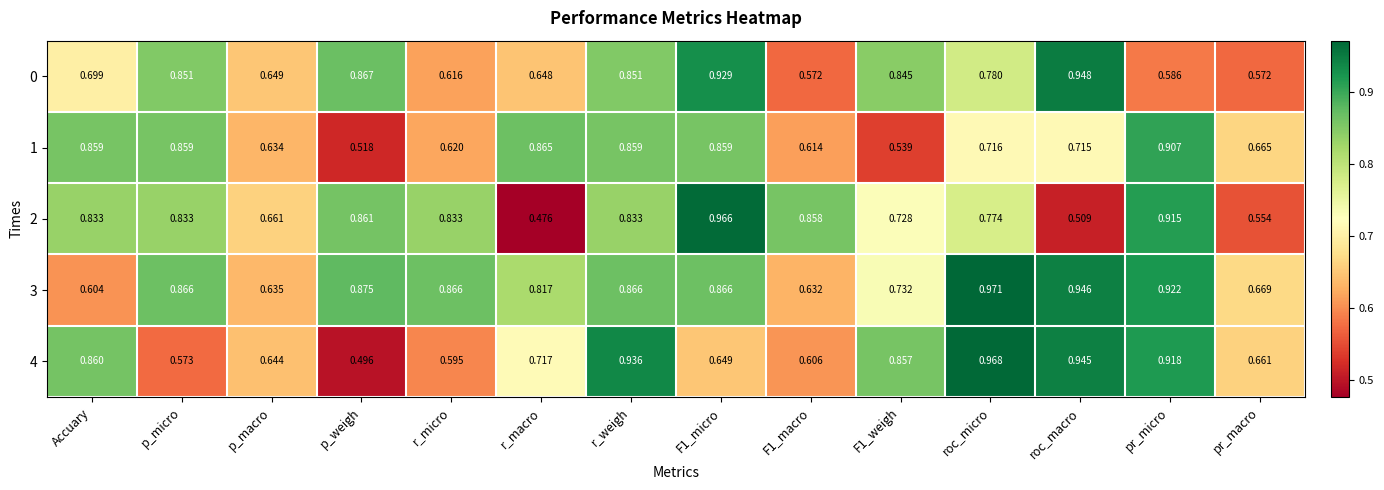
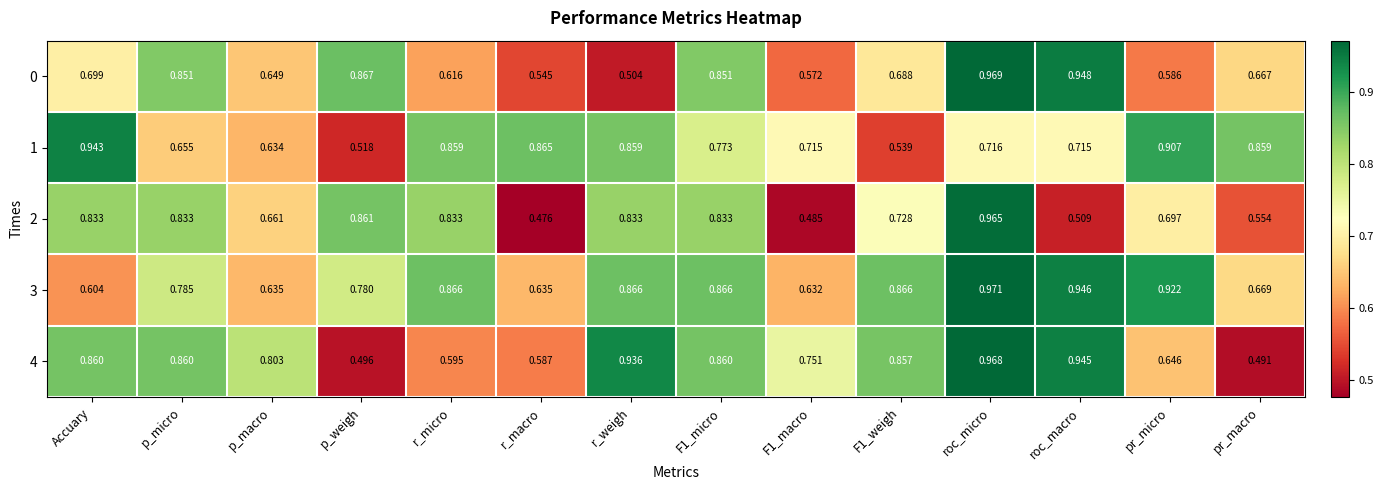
0, r_macro: 0.648 -> 0.545
0, r_weigh: 0.851 -> 0.504
0, F1_micro: 0.929 -> 0.851
0, F1_weigh: 0.845 -> 0.688
0, roc_micro: 0.780 -> 0.969
0, pr_macro: 0.572 -> 0.667
1, Accuary: 0.859 -> 0.943
1, p_micro: 0.859 -> 0.655
1, r_micro: 0.620 -> 0.859
1, F1_micro: 0.859 -> 0.773
1, F1_macro: 0.614 -> 0.715
1, pr_macro: 0.665 -> 0.859
2, F1_micro: 0.966 -> 0.833
2, F1_macro: 0.858 -> 0.485
2, roc_micro: 0.774 -> 0.965
2, pr_micro: 0.915 -> 0.697
3, p_micro: 0.866 -> 0.785
3, p_weigh: 0.875 -> 0.780
3, r_macro: 0.817 -> 0.635
3, F1_weigh: 0.732 -> 0.866
4, p_micro: 0.573 -> 0.860
4, p_macro: 0.644 -> 0.803
4, r_macro: 0.717 -> 0.587
4, F1_micro: 0.649 -> 0.860
4, F1_macro: 0.606 -> 0.751
4, pr_micro: 0.918 -> 0.646
4, pr_macro: 0.661 -> 0.491
